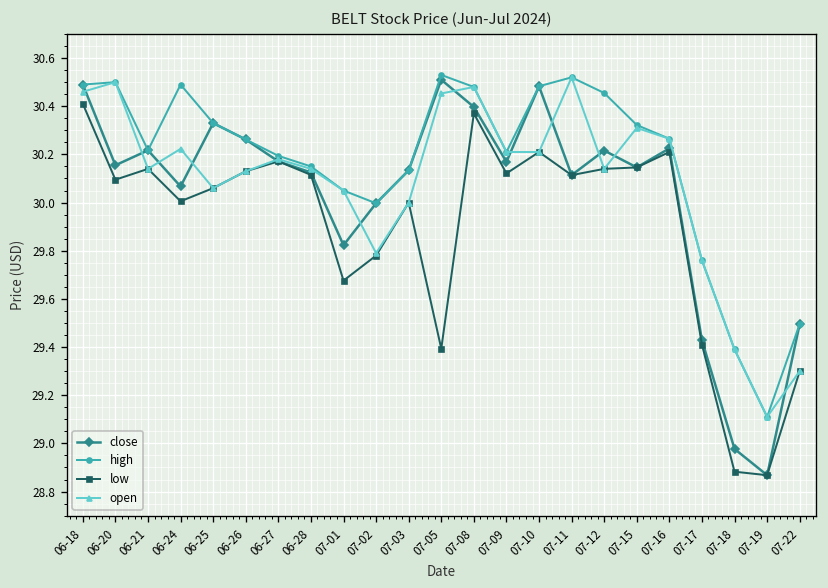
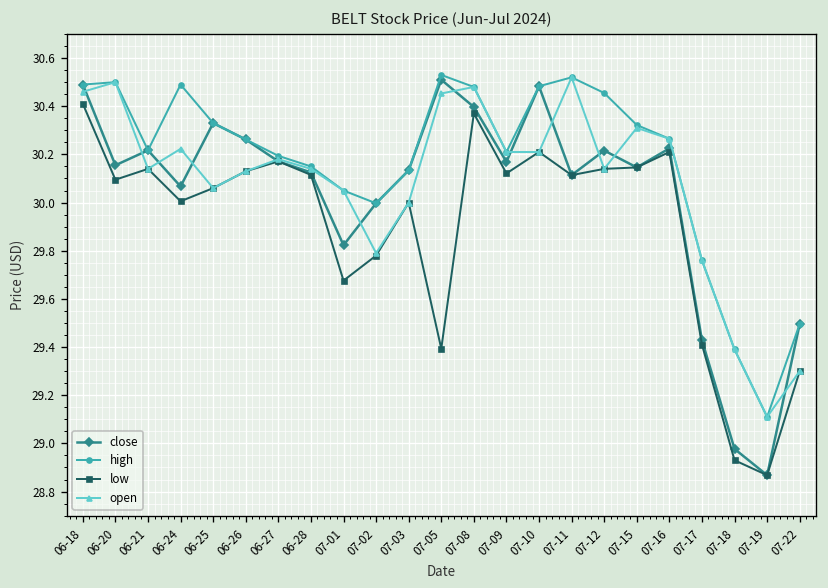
low, 07-18: 28.88 -> 28.93
